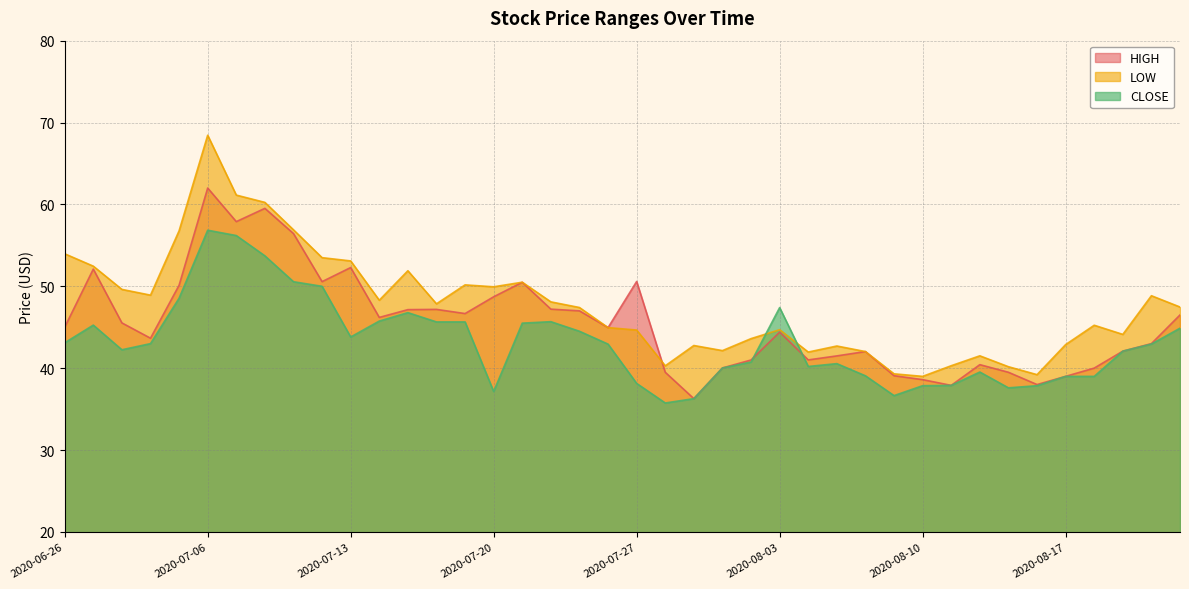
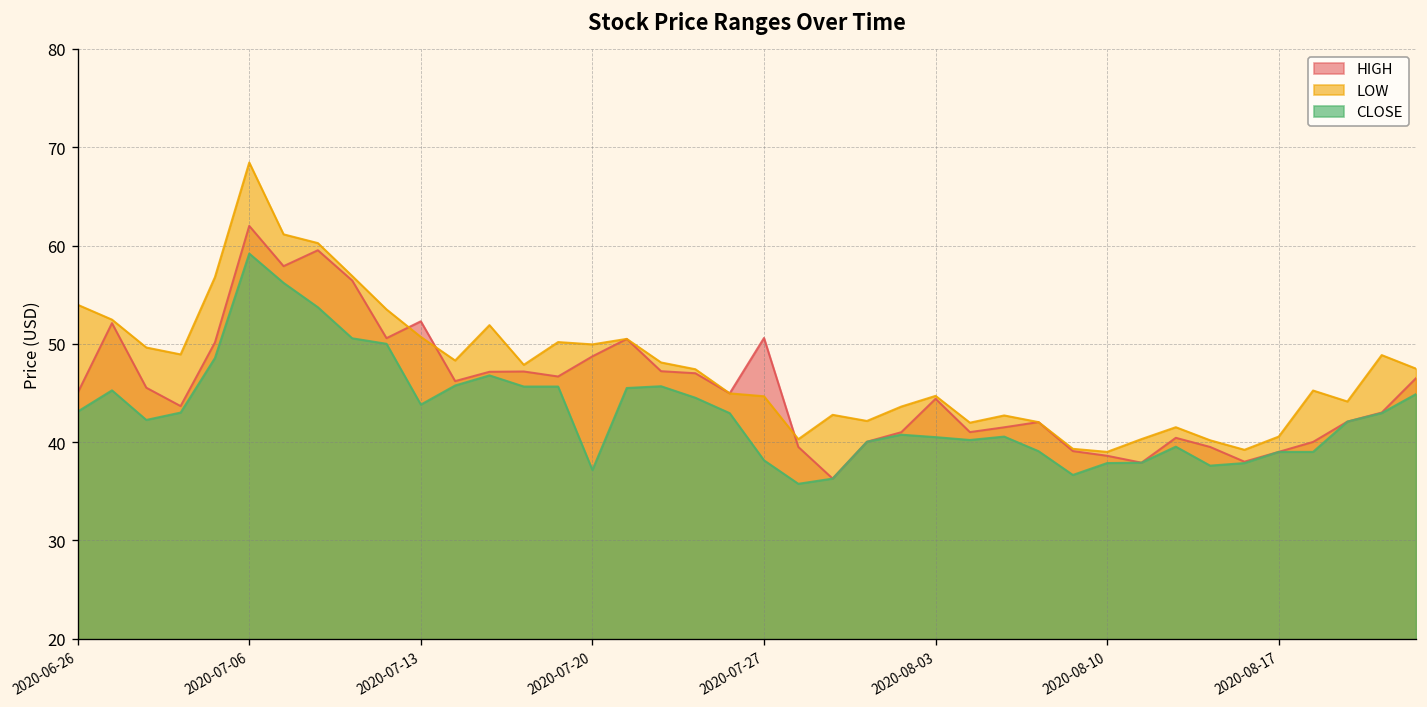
CLOSE, 2020-07-06: 57 -> 59
LOW, 2020-07-13: 53 -> 51
CLOSE, 2020-08-03: 47 -> 41
LOW, 2020-08-17: 43 -> 41
